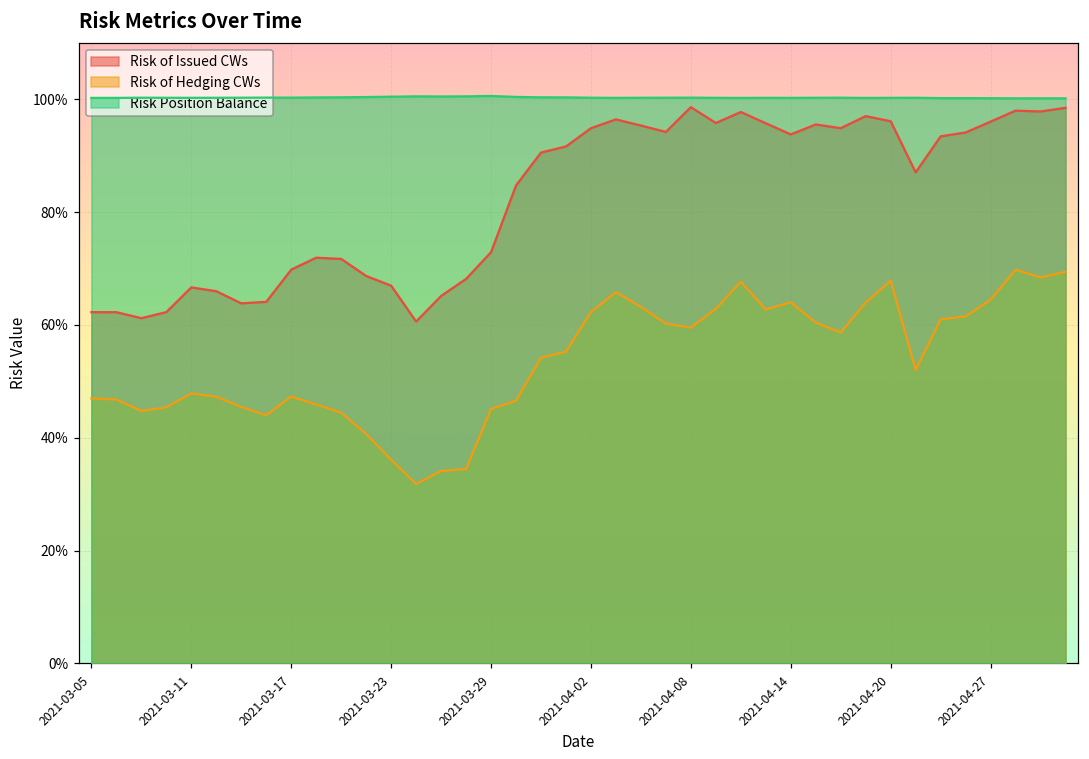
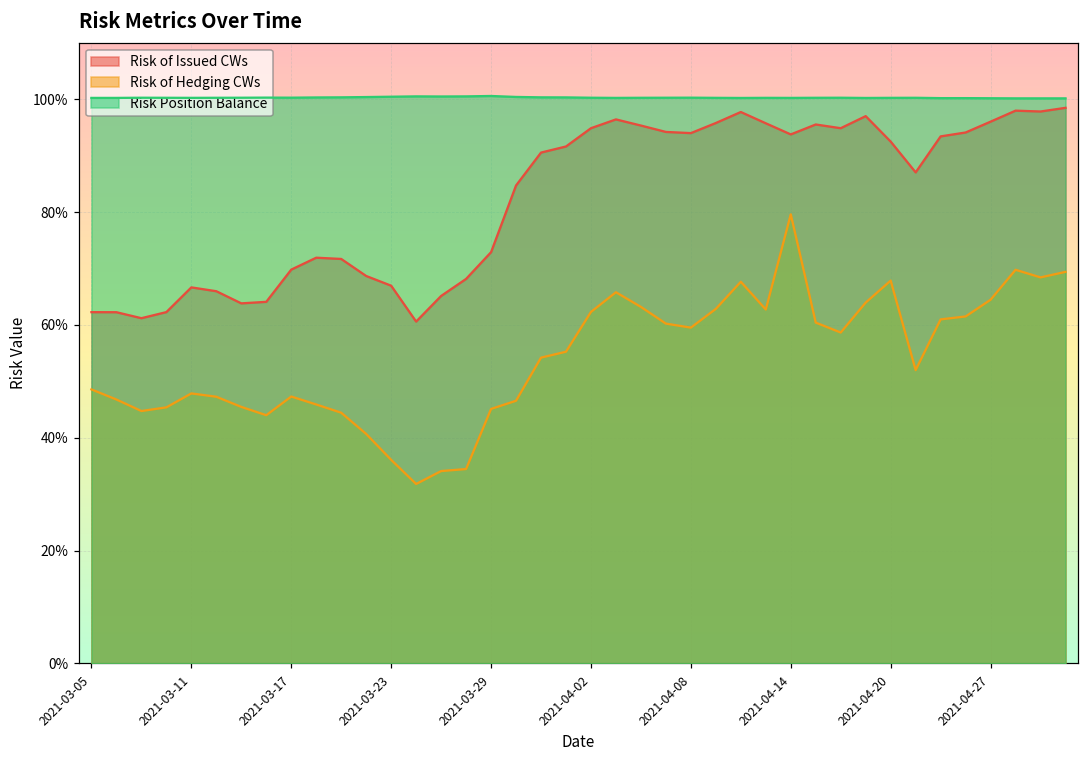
Risk of Hedging CWs, 2021-03-05: 47% -> 49%
Risk of Issued CWs, 2021-04-08: 99% -> 94%
Risk of Hedging CWs, 2021-04-14: 64% -> 80%
Risk of Issued CWs, 2021-04-20: 96% -> 92%
